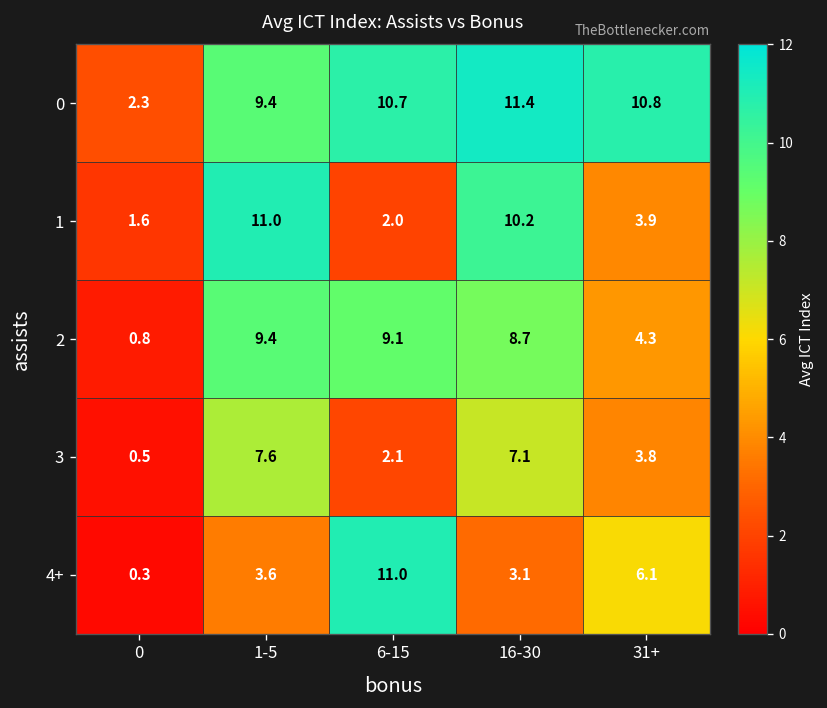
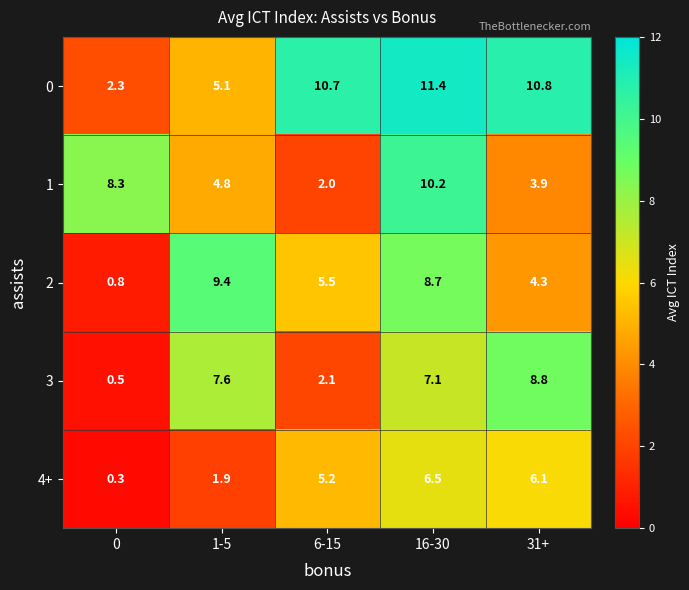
0, 1-5: 9.4 -> 5.1
1, 0: 1.6 -> 8.3
1, 1-5: 11.0 -> 4.8
2, 6-15: 9.1 -> 5.5
3, 31+: 3.8 -> 8.8
4+, 1-5: 3.6 -> 1.9
4+, 6-15: 11.0 -> 5.2
4+, 16-30: 3.1 -> 6.5
